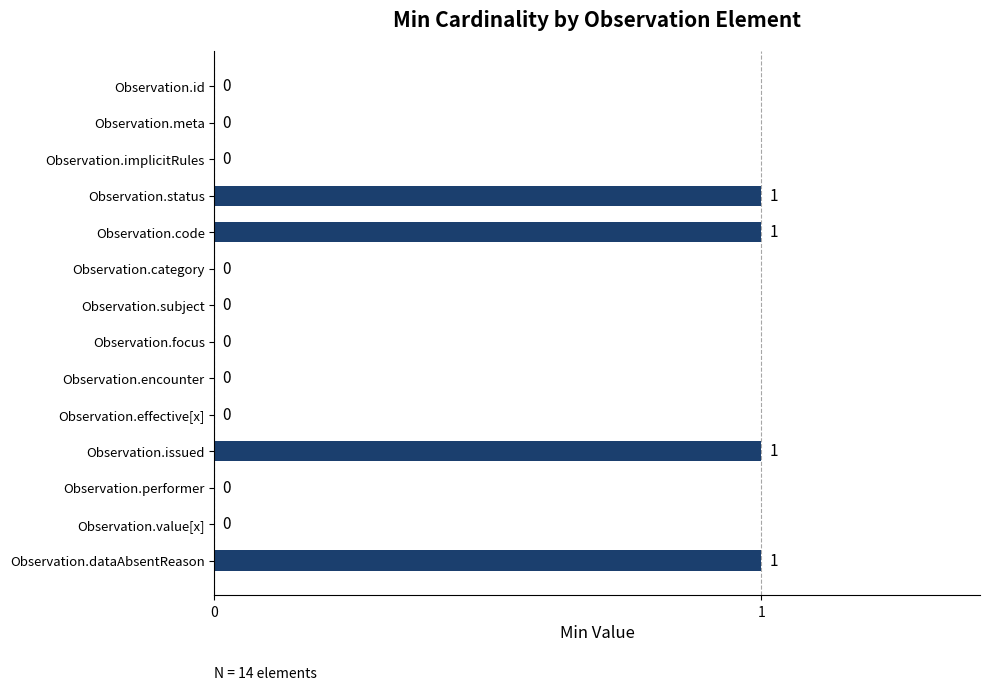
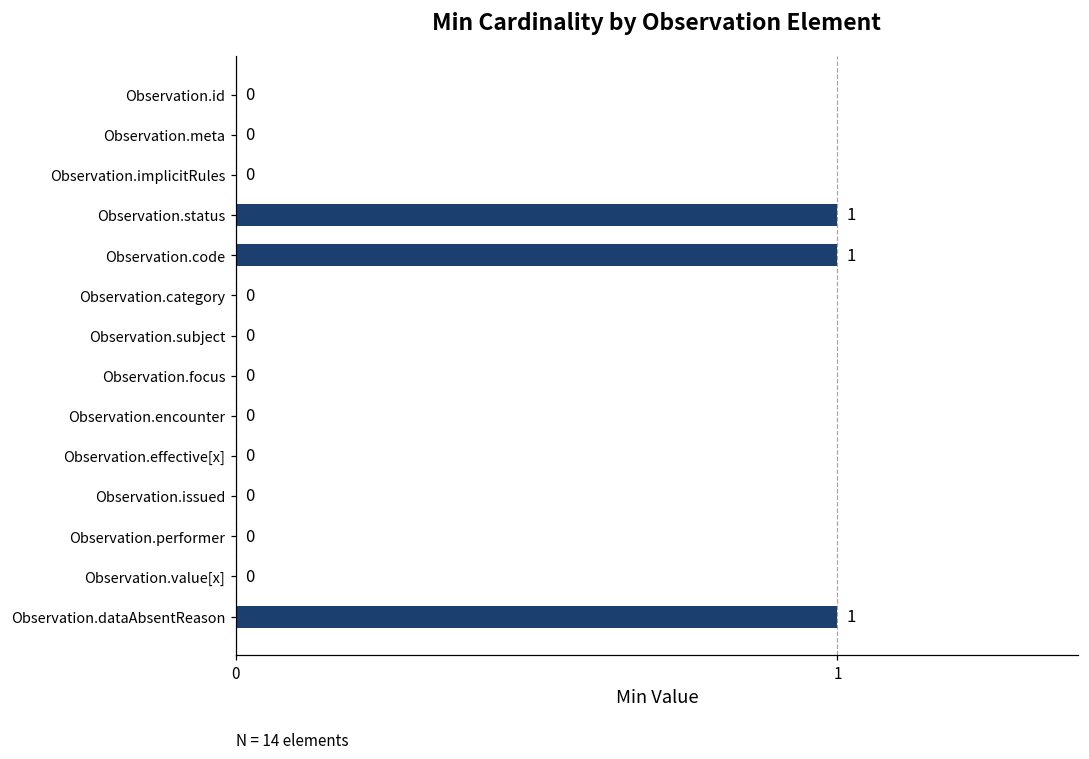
Observation.issued: 1 -> 0
